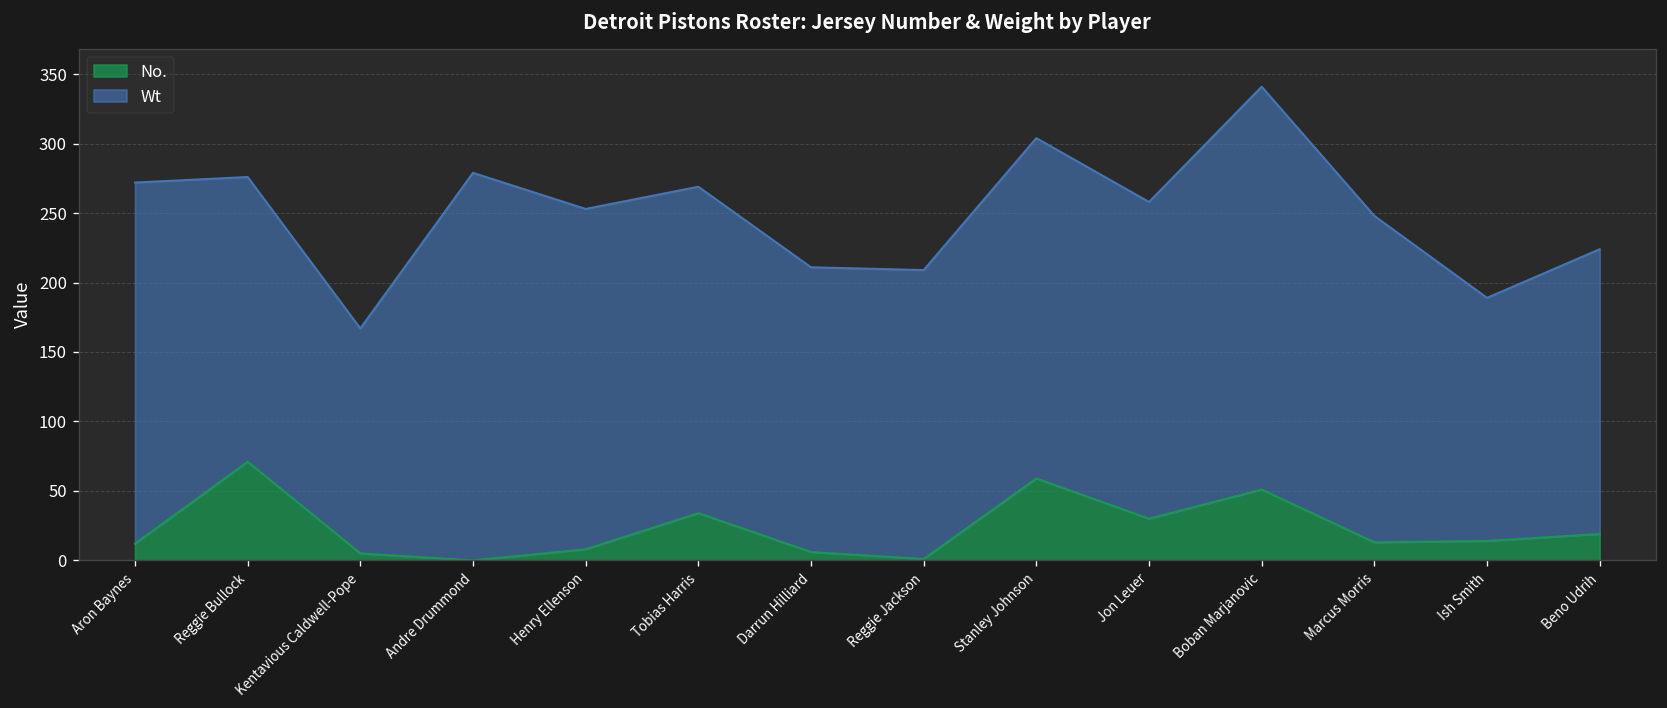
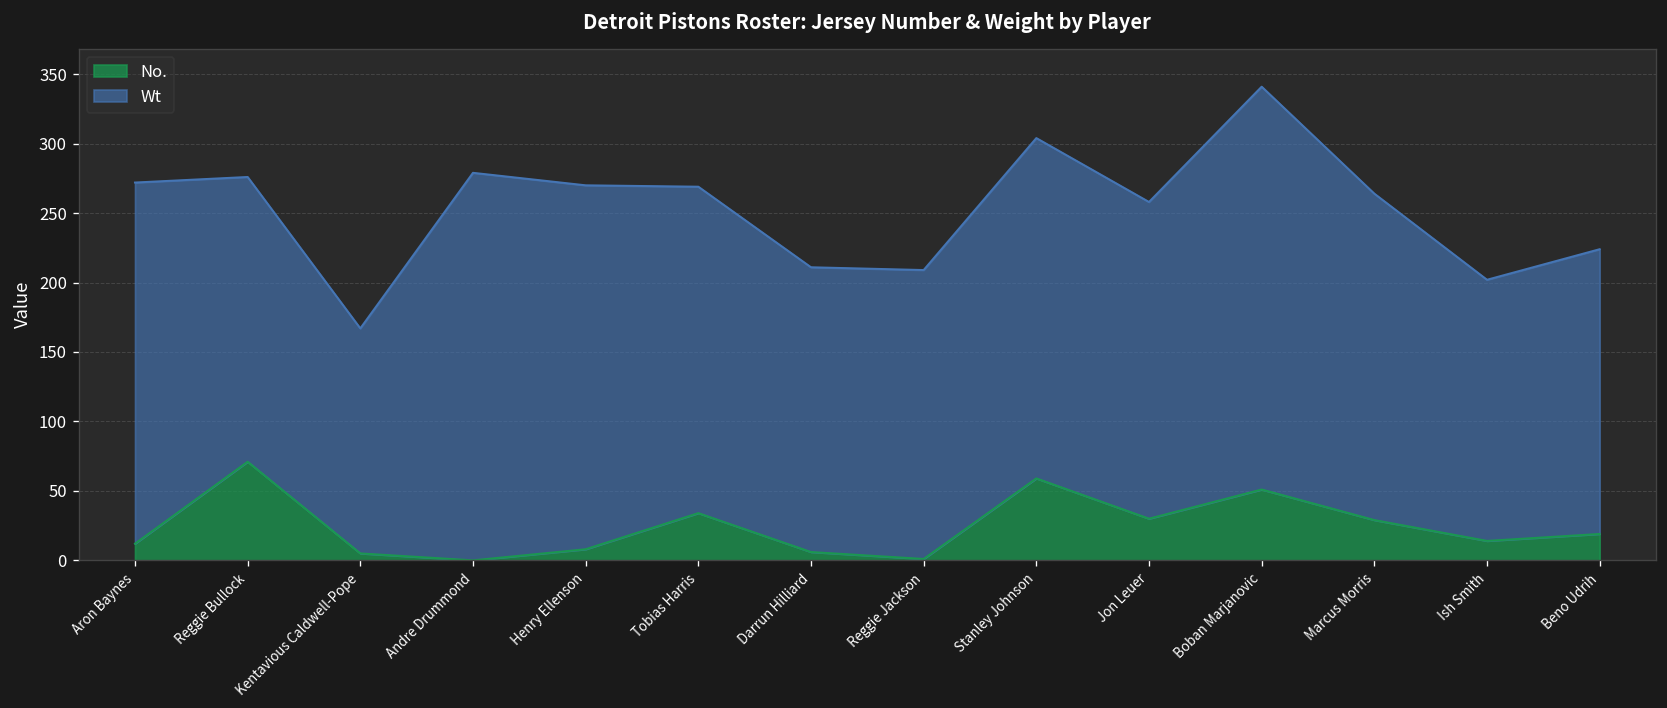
Wt, Henry Ellenson: 245 -> 262
No., Marcus Morris: 13 -> 29
Wt, Ish Smith: 175 -> 188
